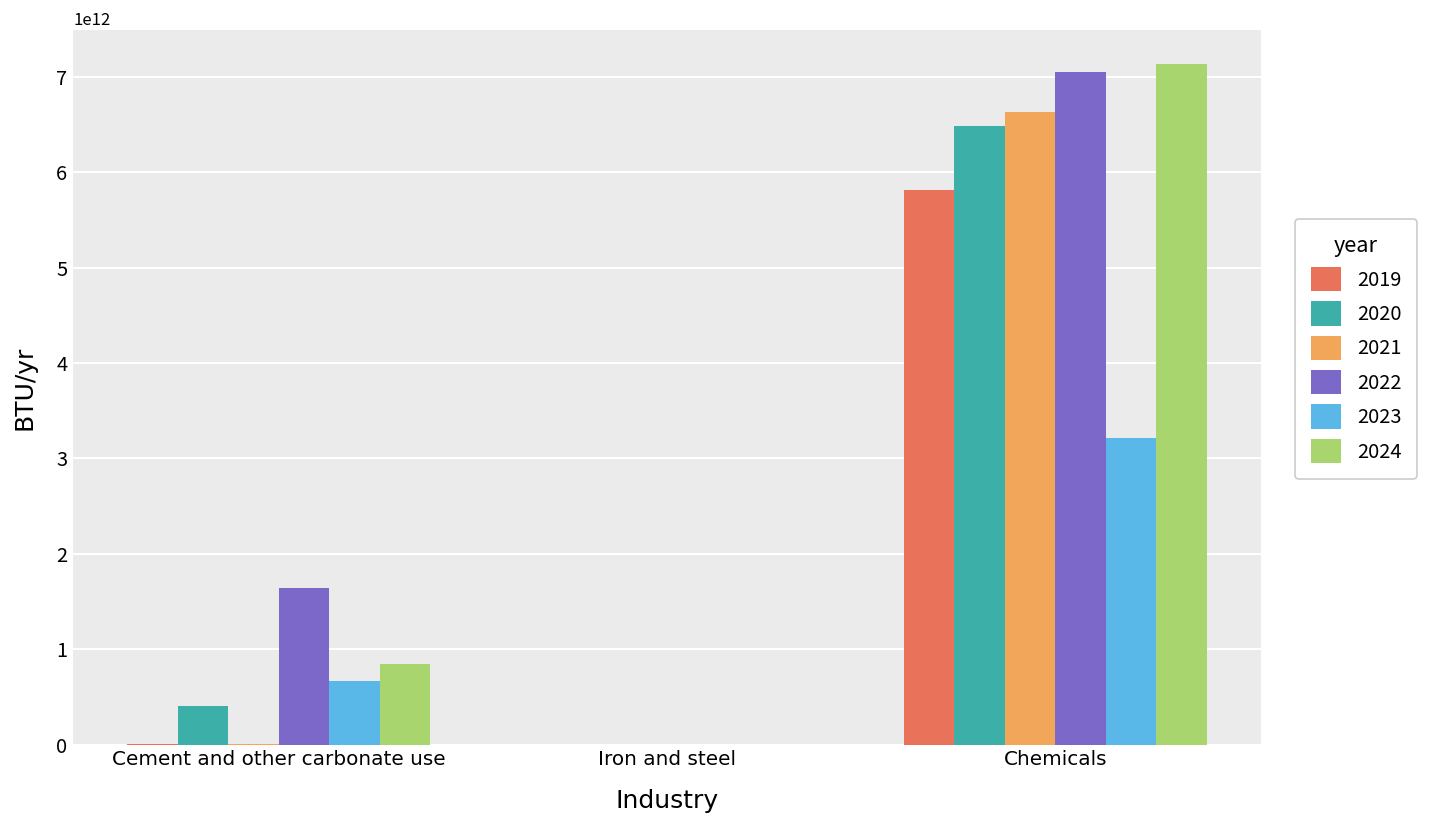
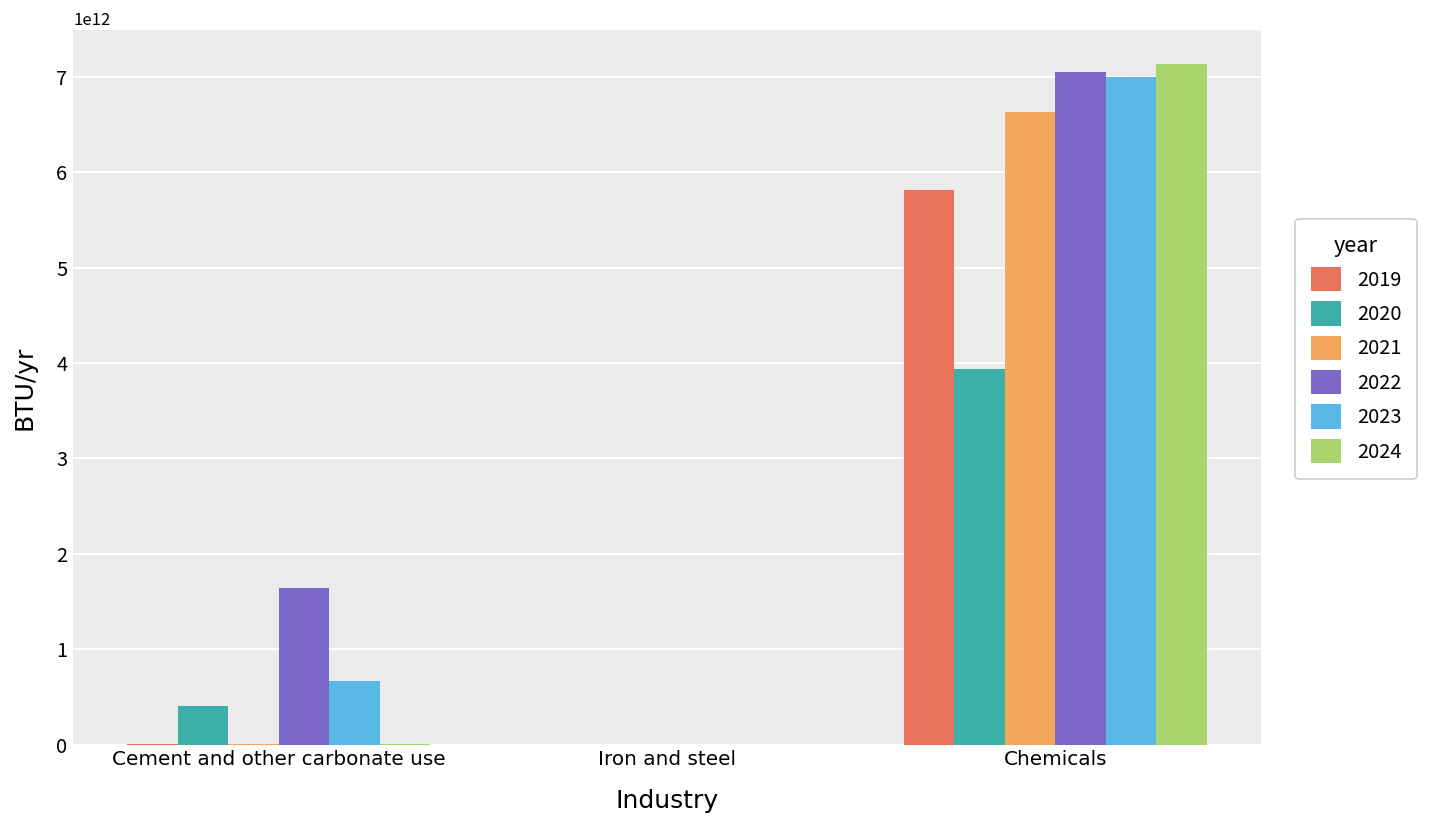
2024, Cement and other carbonate use: 800000000000 -> 0
2020, Chemicals: 6500000000000 -> 3900000000000
2023, Chemicals: 3200000000000 -> 7000000000000
